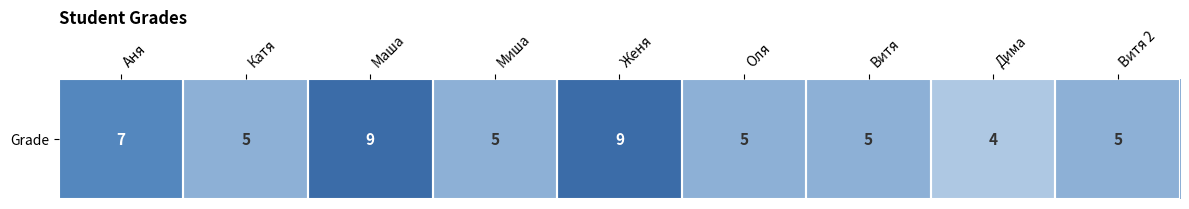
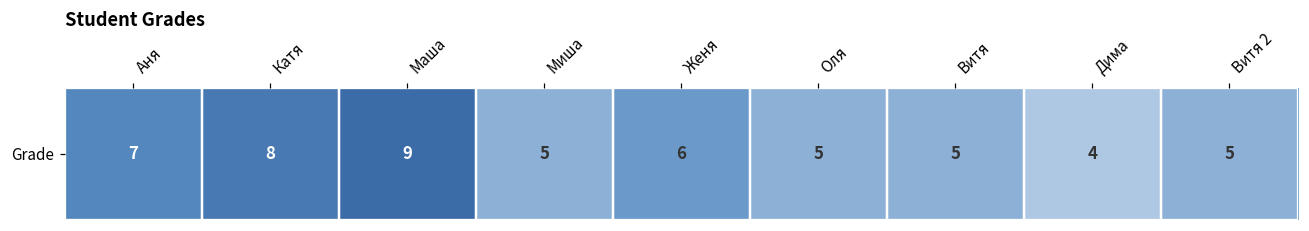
Grade, Катя: 5 -> 8
Grade, Женя: 9 -> 6
